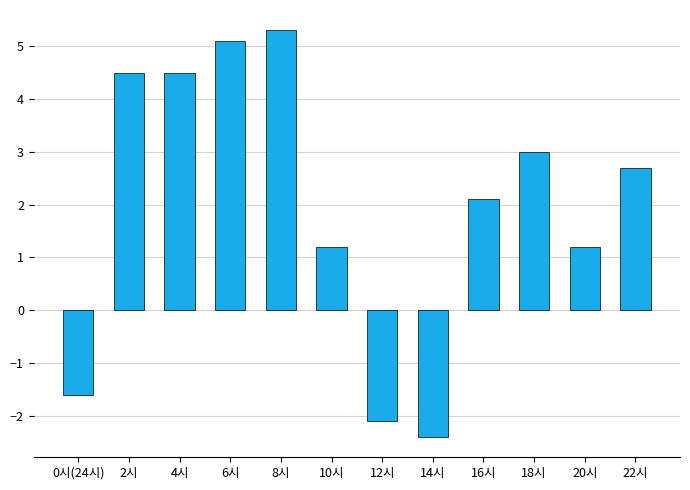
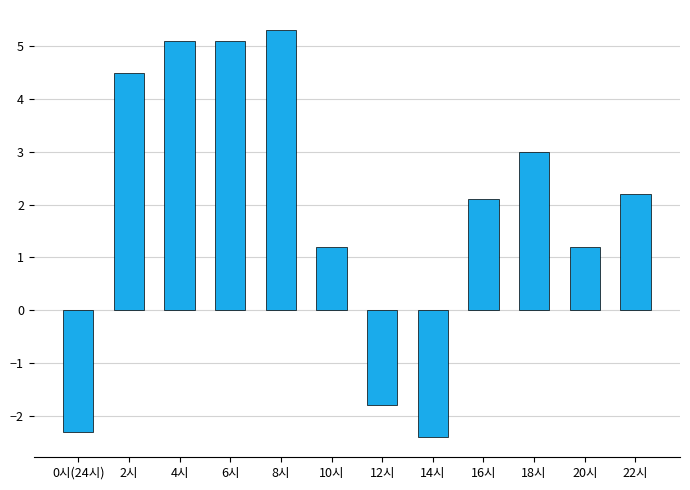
0시(24시): -1.6 -> -2.3
4시: 4.5 -> 5.1
12시: -2.1 -> -1.8
22시: 2.7 -> 2.2
